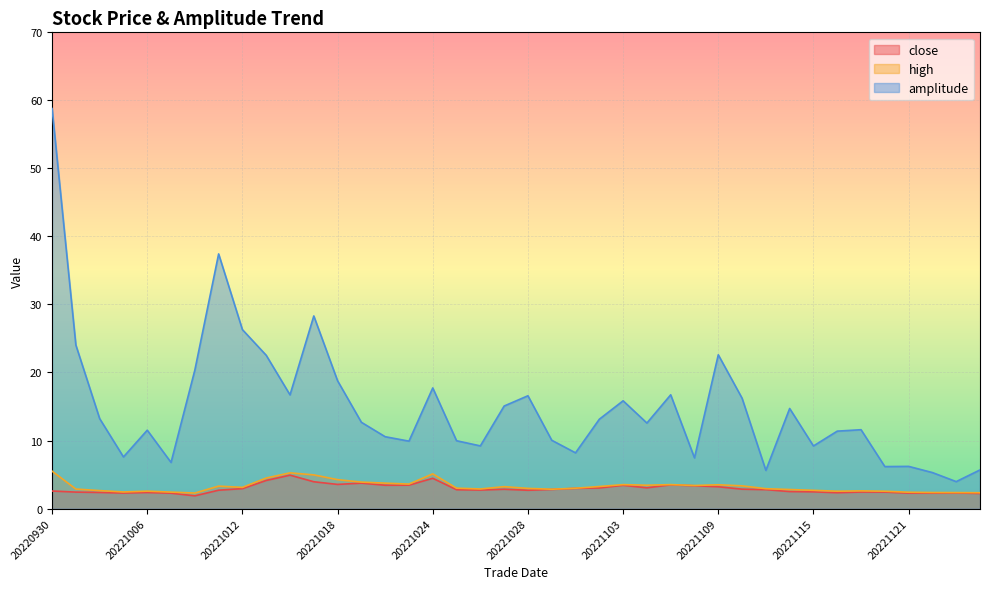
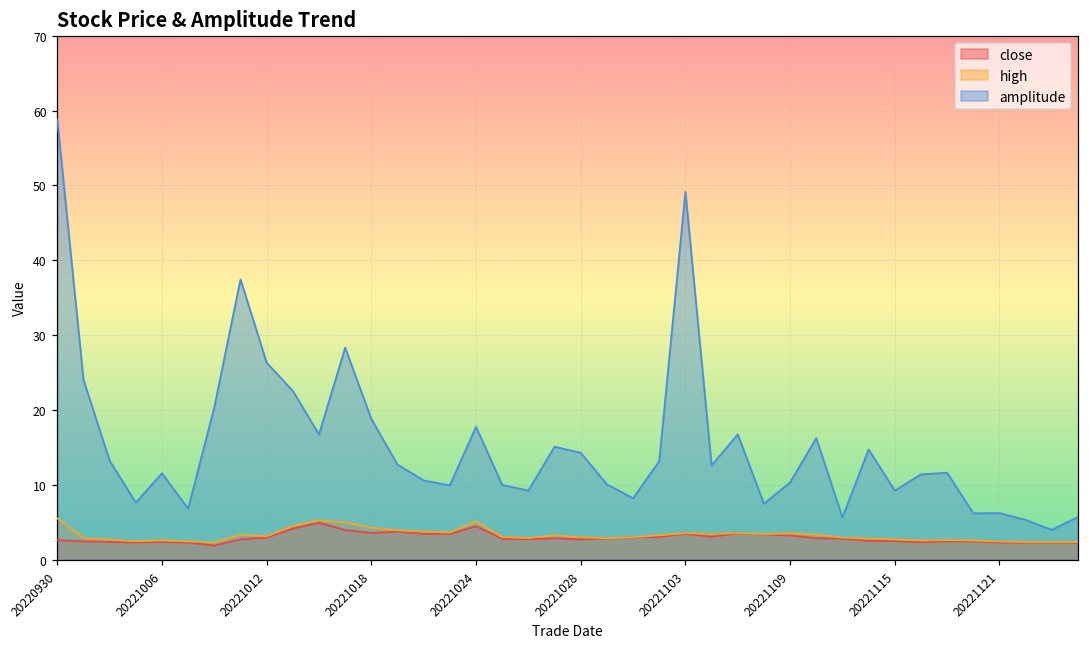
amplitude, 20221028: 17 -> 14
amplitude, 20221103: 16 -> 49
amplitude, 20221109: 23 -> 10
